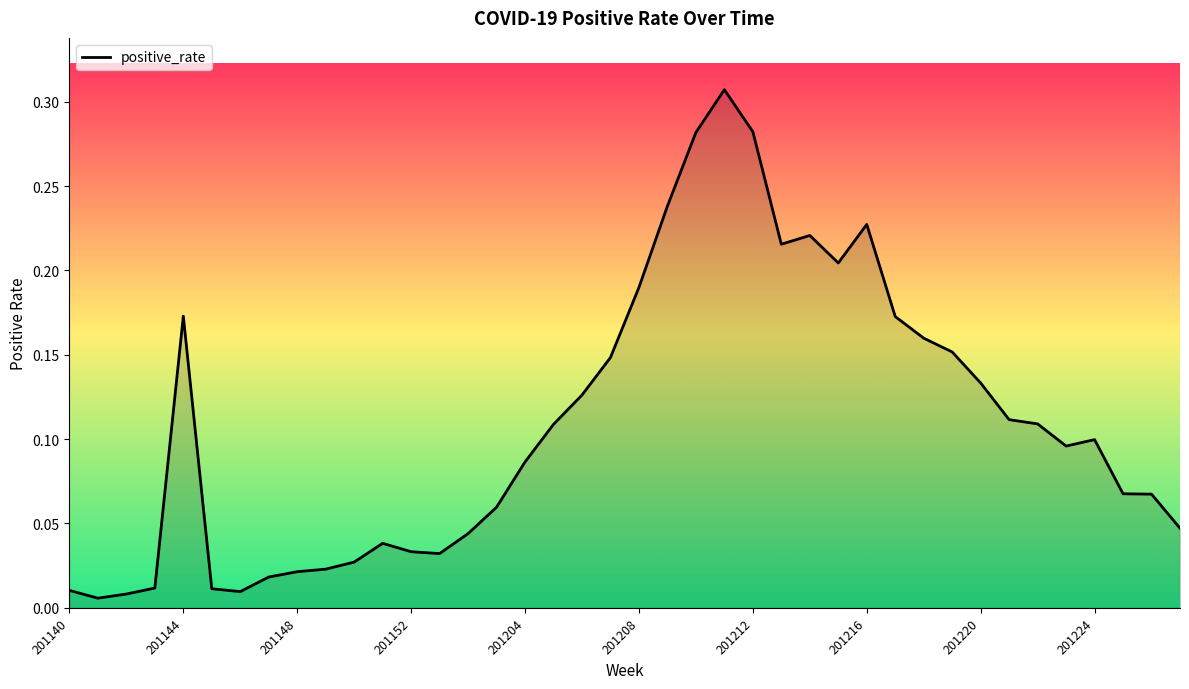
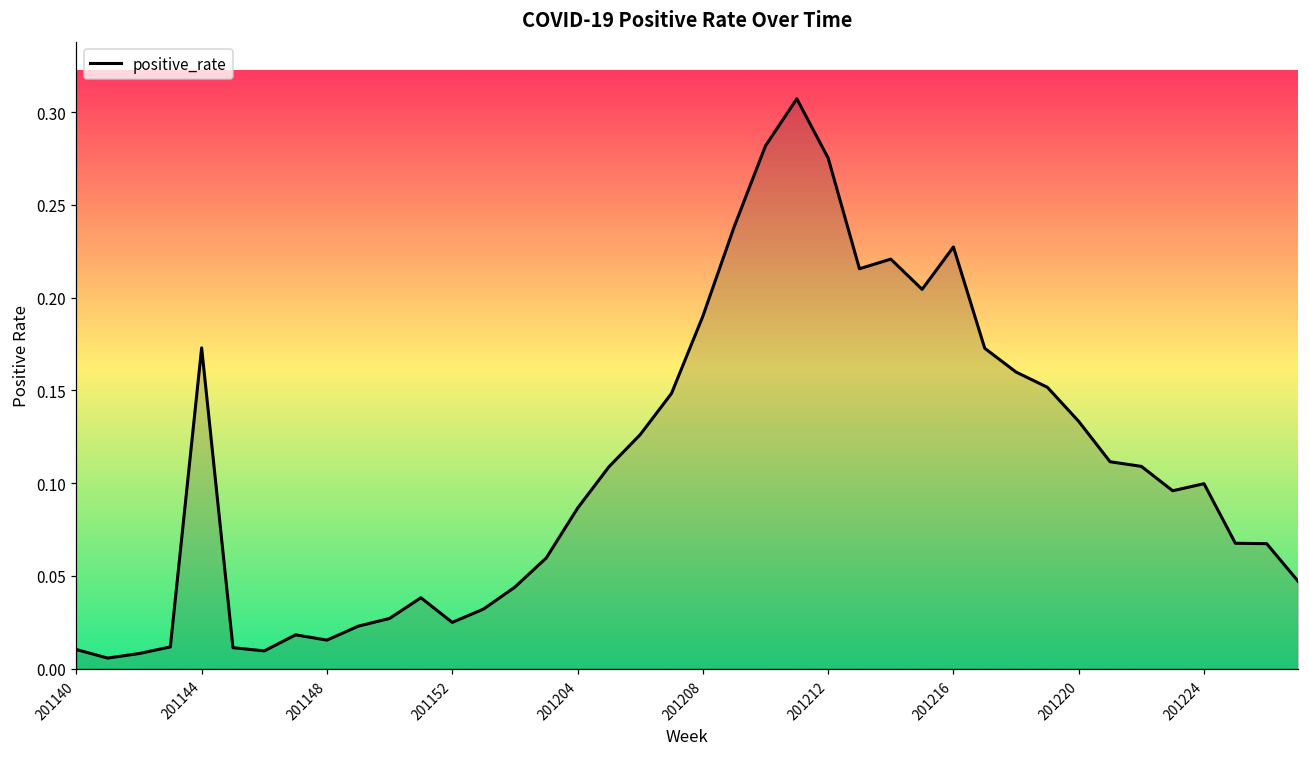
201148: 0.021 -> 0.015
201152: 0.033 -> 0.025
201212: 0.282 -> 0.275
